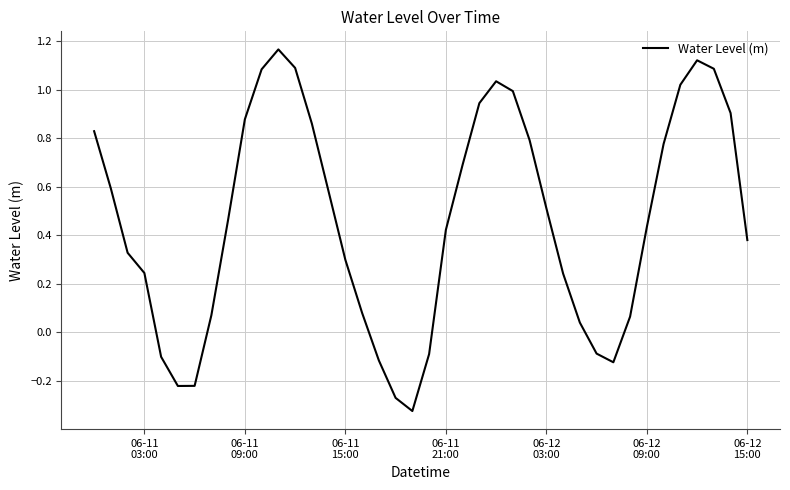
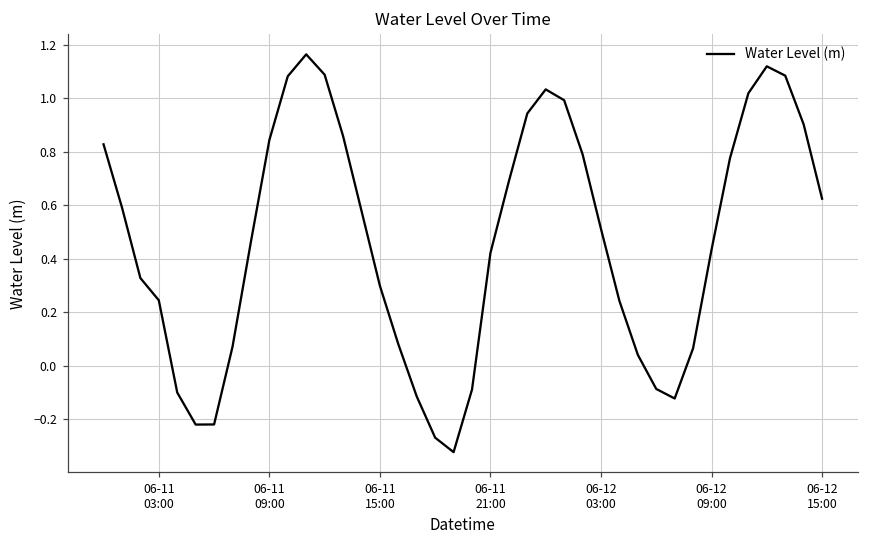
06-11 09:00: 0.88 -> 0.84
06-12 15:00: 0.38 -> 0.62
